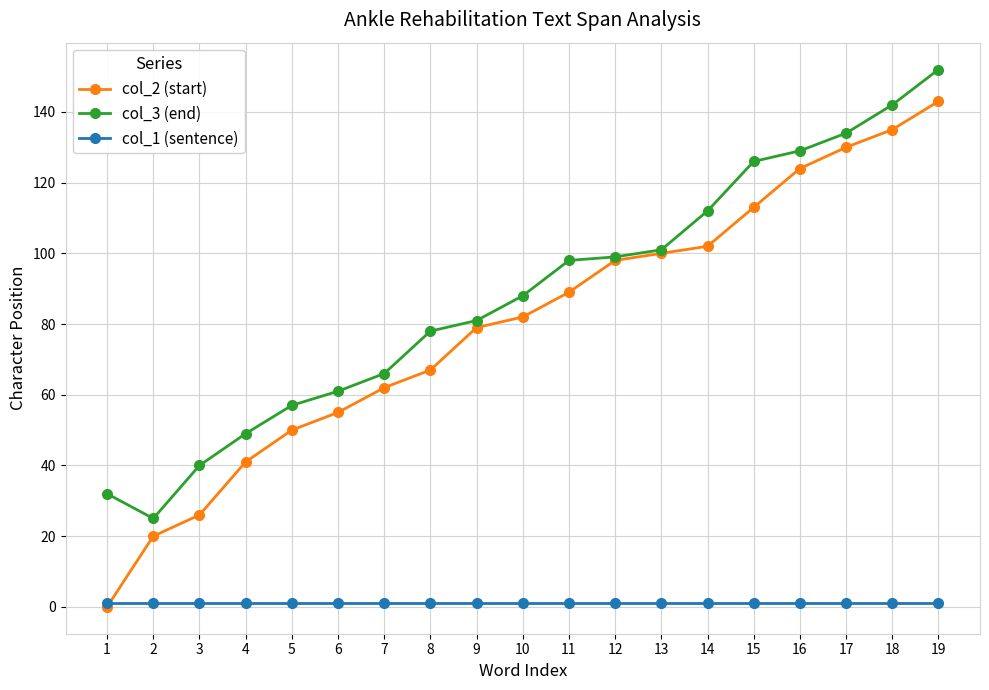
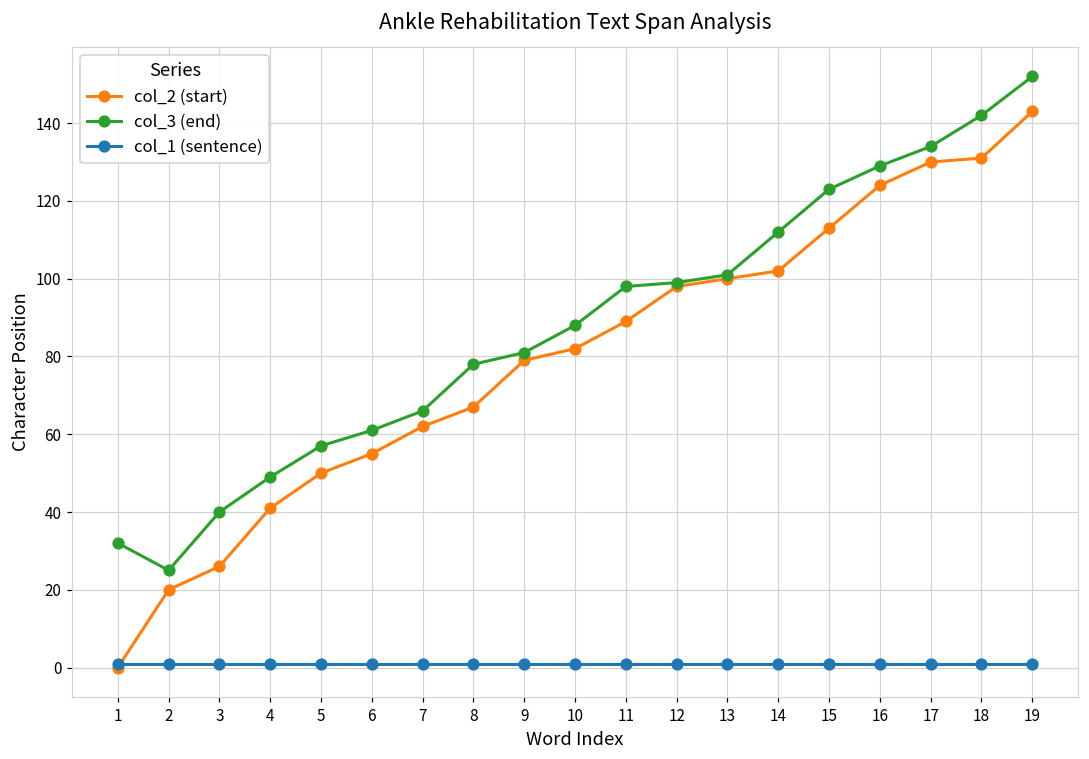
col_3 (end), 15: 126 -> 123
col_2 (start), 18: 135 -> 131
